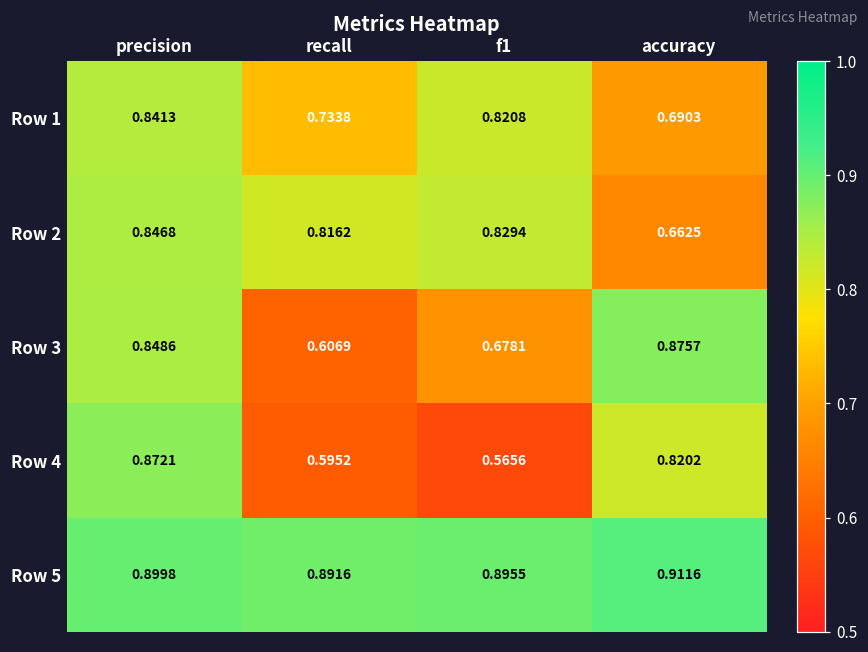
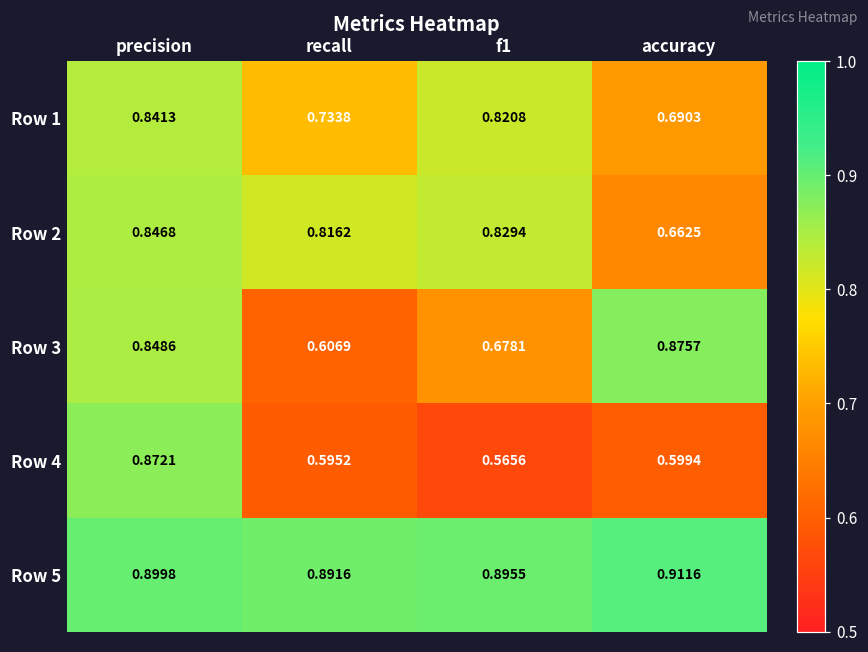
Row 4, accuracy: 0.8202 -> 0.5994
